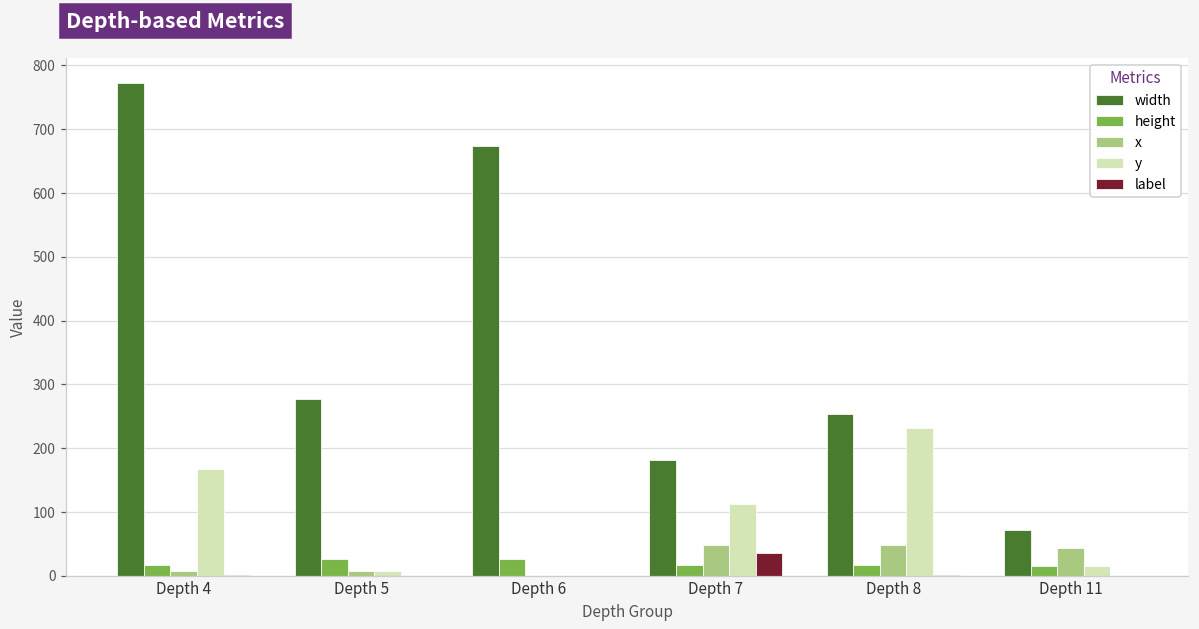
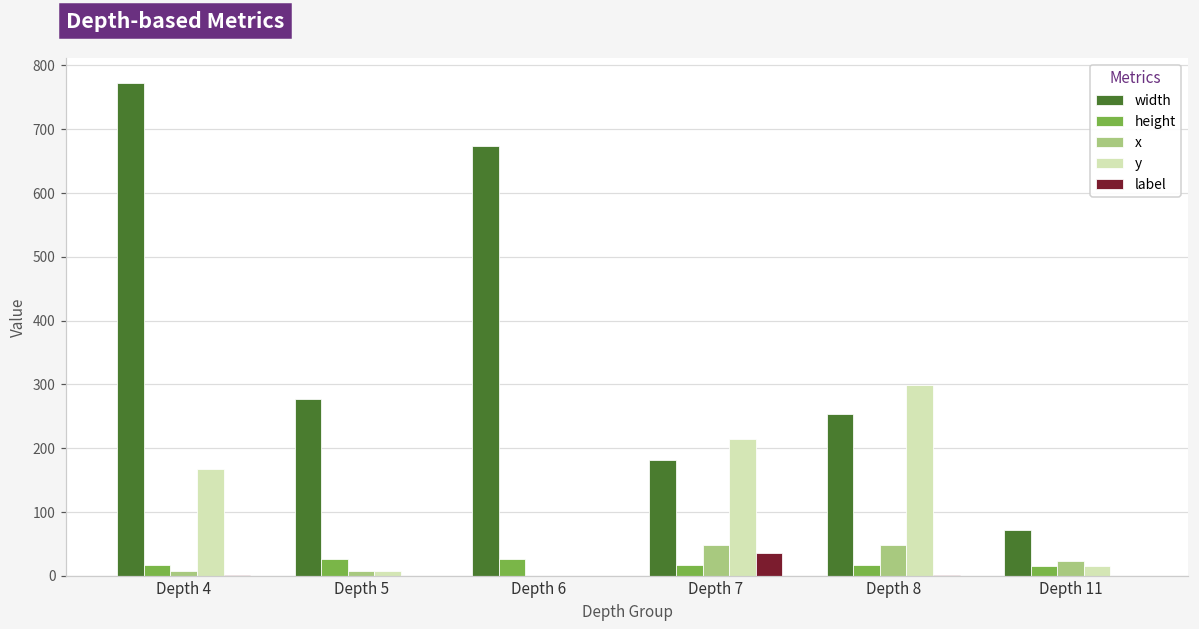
y, Depth 7: 110 -> 210
y, Depth 8: 230 -> 300
x, Depth 11: 40 -> 20
